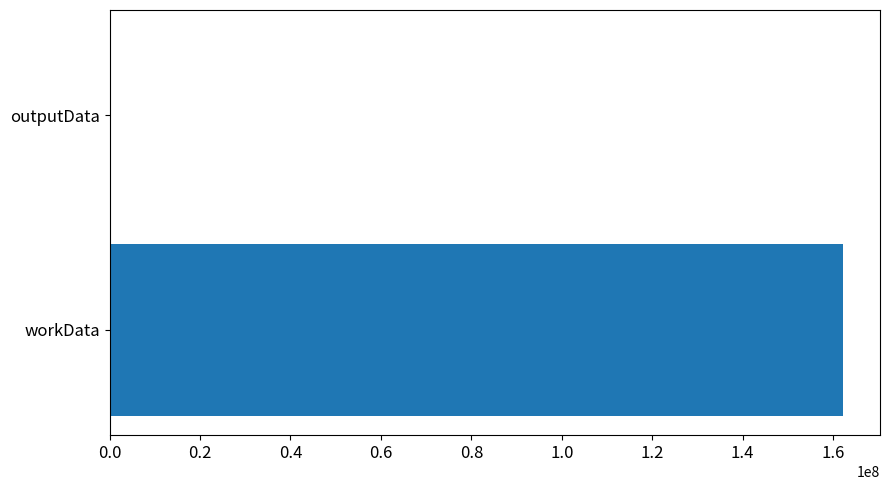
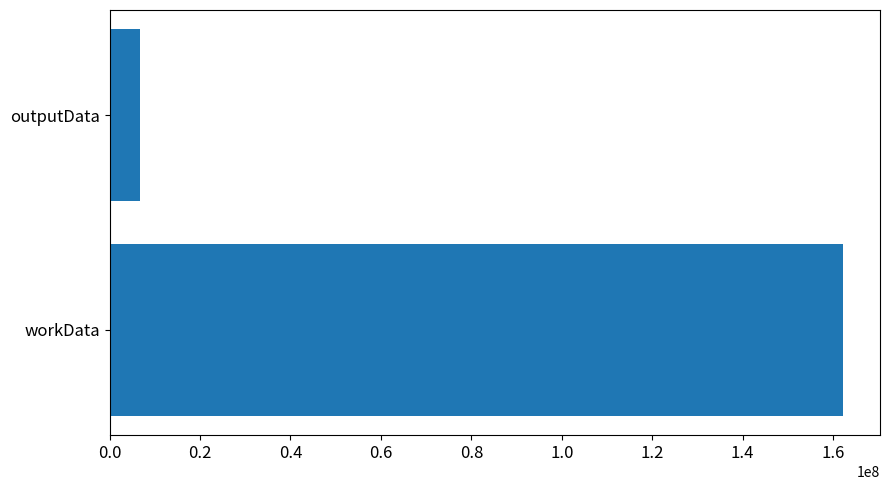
outputData: 0 -> 7000000
